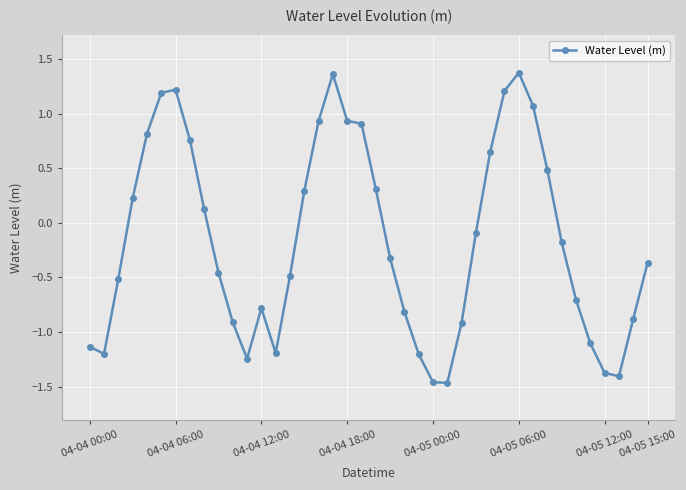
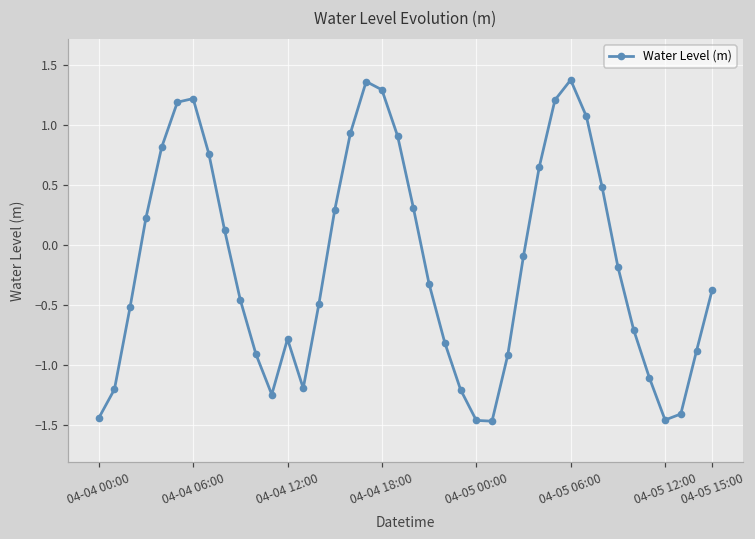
04-04 00:00: -1.13 -> -1.44
04-04 18:00: 0.93 -> 1.29
04-05 12:00: -1.37 -> -1.46
